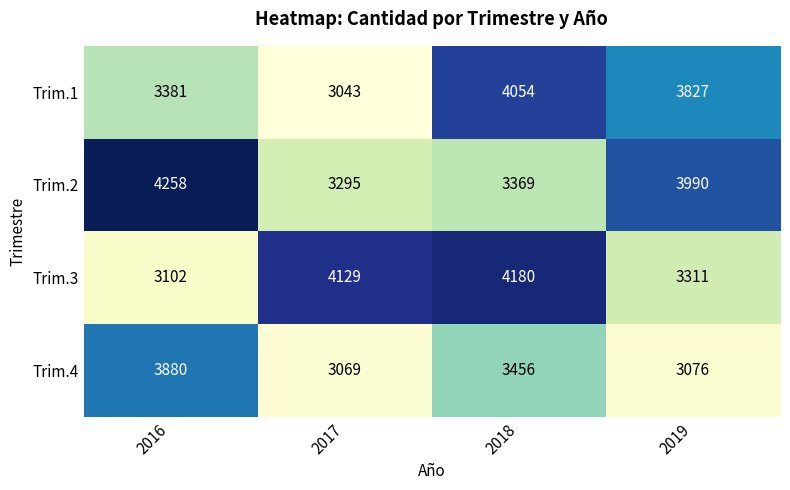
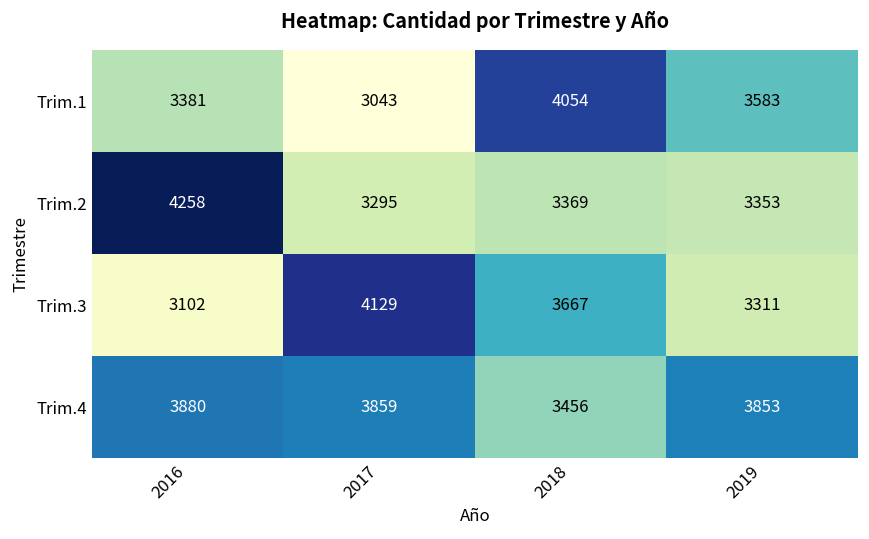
Trim.1, 2019: 3827 -> 3583
Trim.2, 2019: 3990 -> 3353
Trim.3, 2018: 4180 -> 3667
Trim.4, 2017: 3069 -> 3859
Trim.4, 2019: 3076 -> 3853
